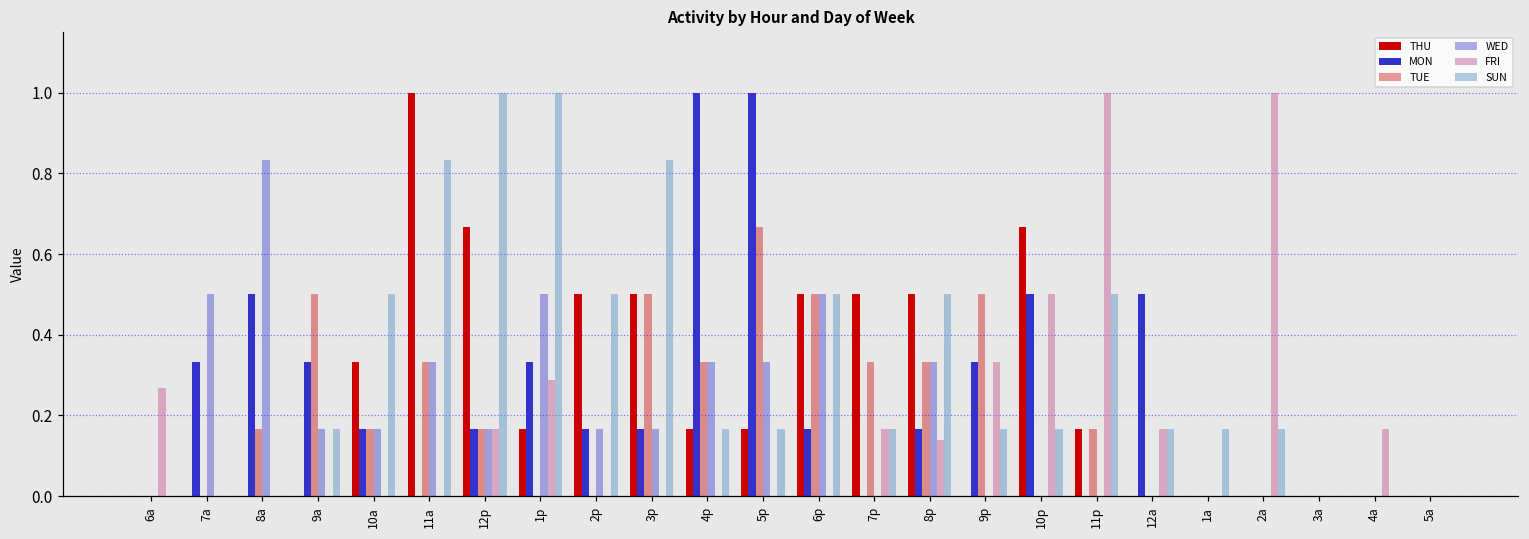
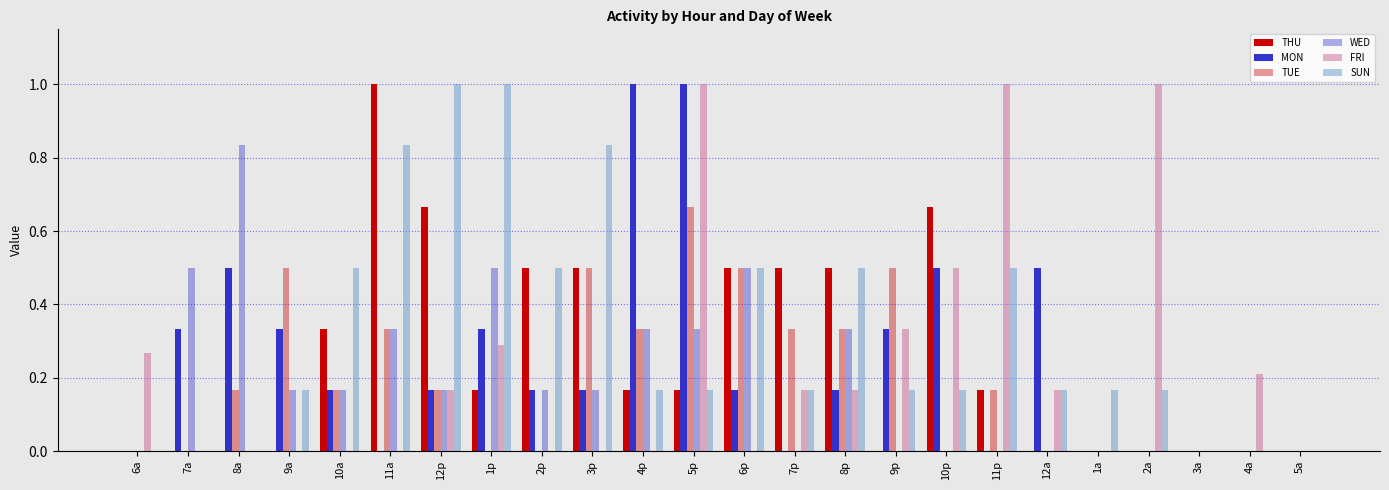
FRI, 5p: 0 -> 1
FRI, 8p: 0.14 -> 0.17
FRI, 4a: 0.17 -> 0.21
